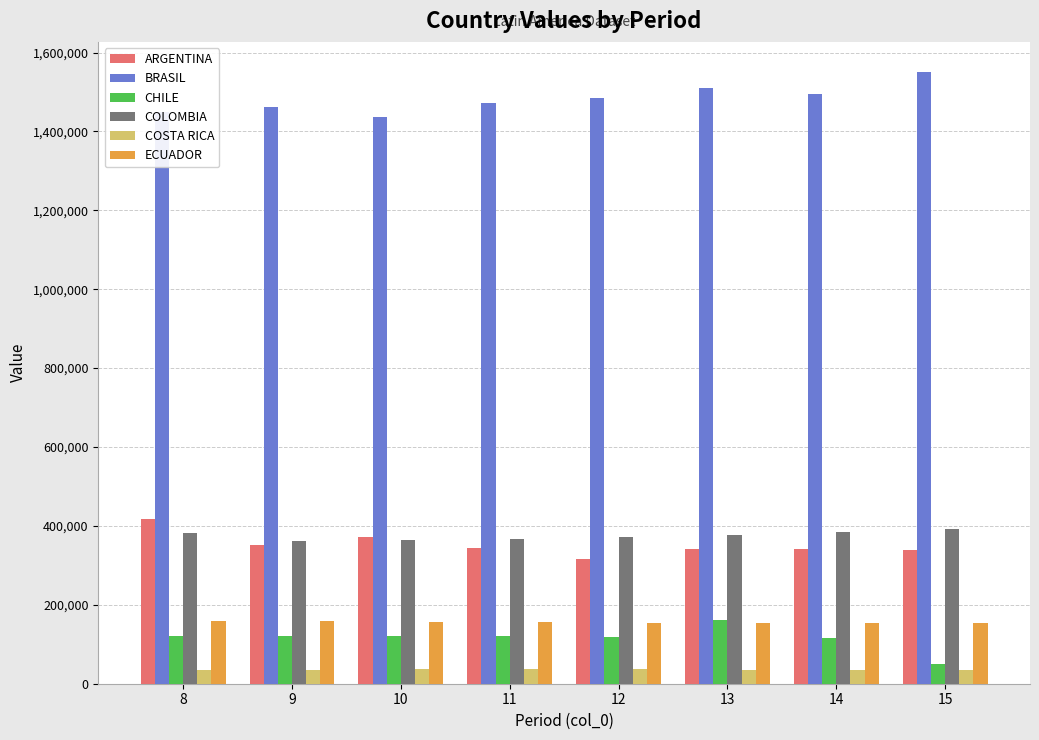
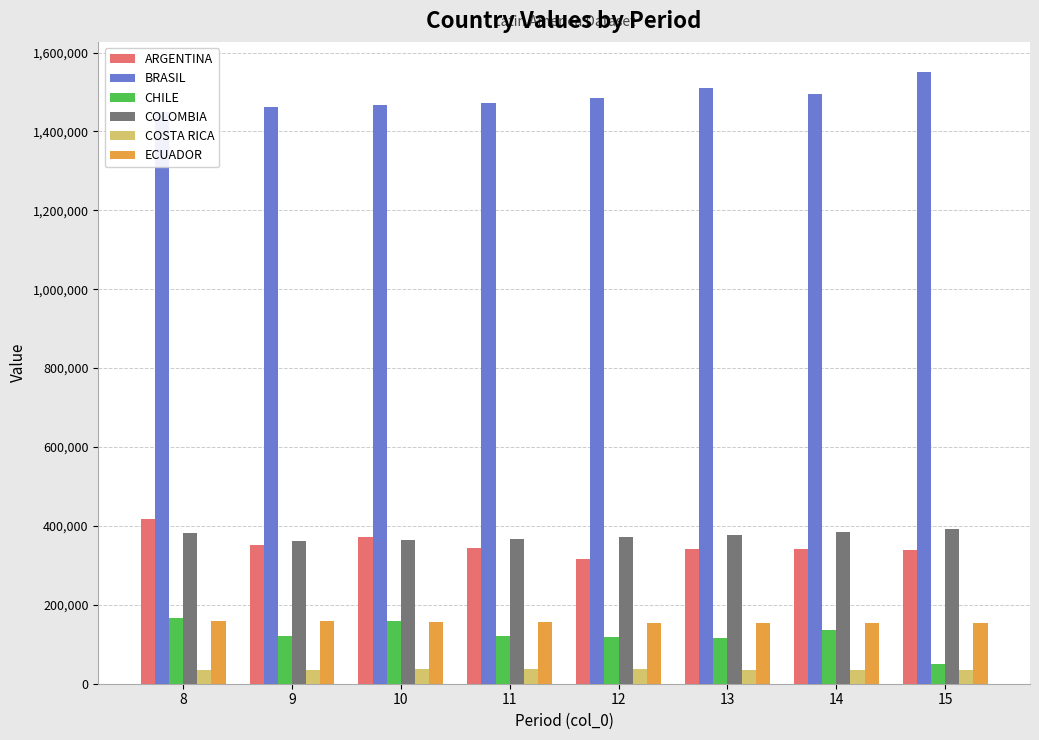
CHILE, 8: 120,000 -> 170,000
BRASIL, 10: 1,440,000 -> 1,470,000
CHILE, 10: 120,000 -> 160,000
CHILE, 13: 160,000 -> 120,000
CHILE, 14: 110,000 -> 140,000
